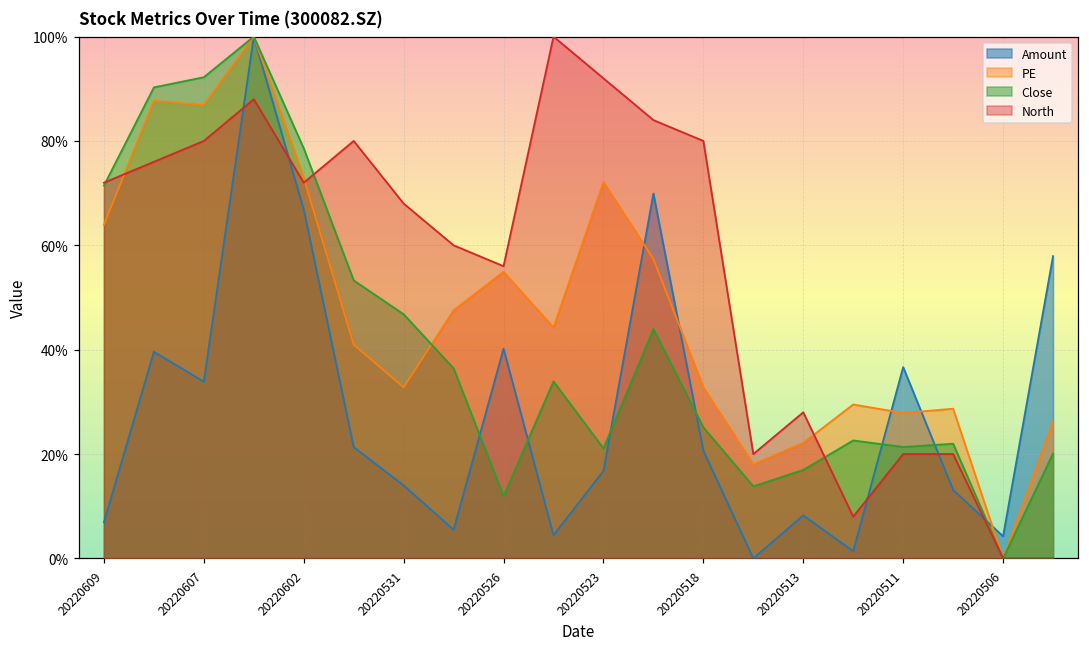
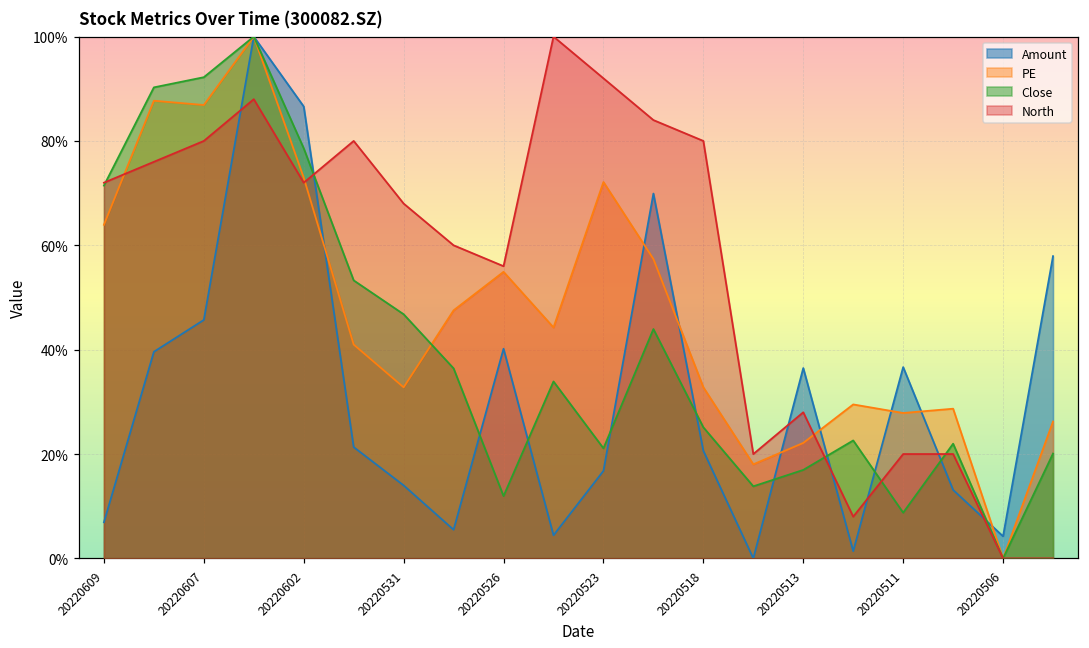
Amount, 20220607: 34% -> 46%
Amount, 20220602: 67% -> 87%
Amount, 20220513: 8% -> 36%
Close, 20220511: 21% -> 9%
